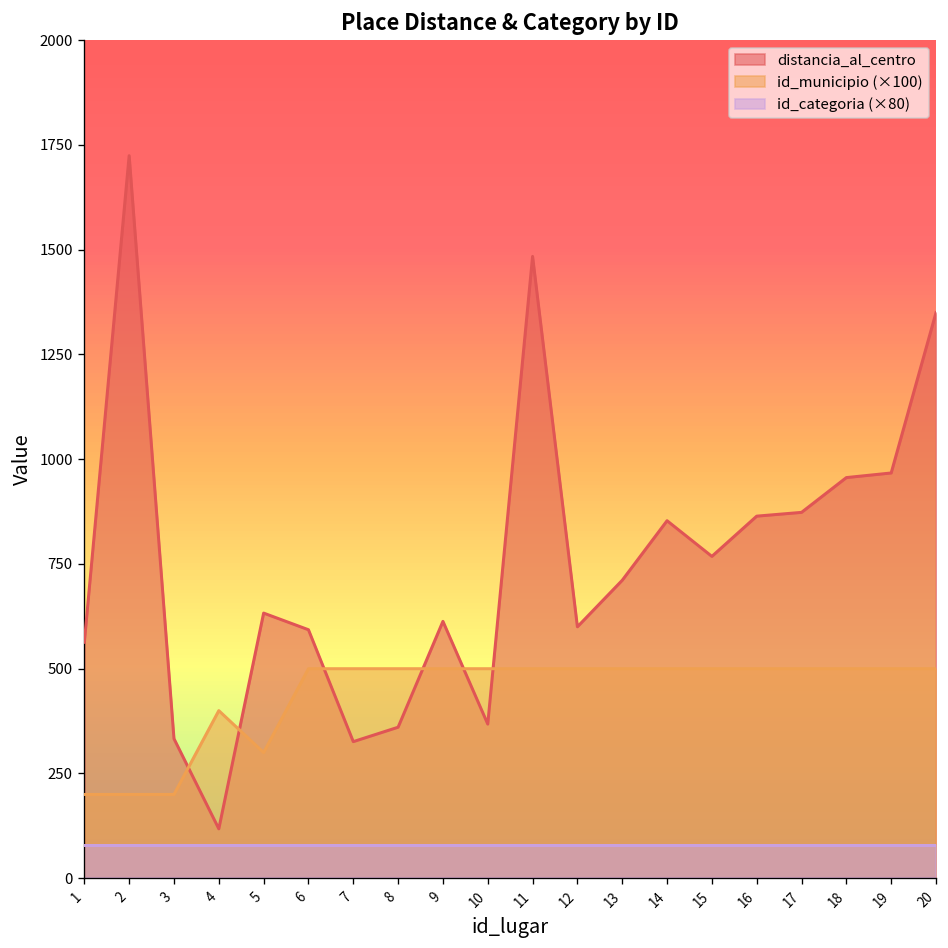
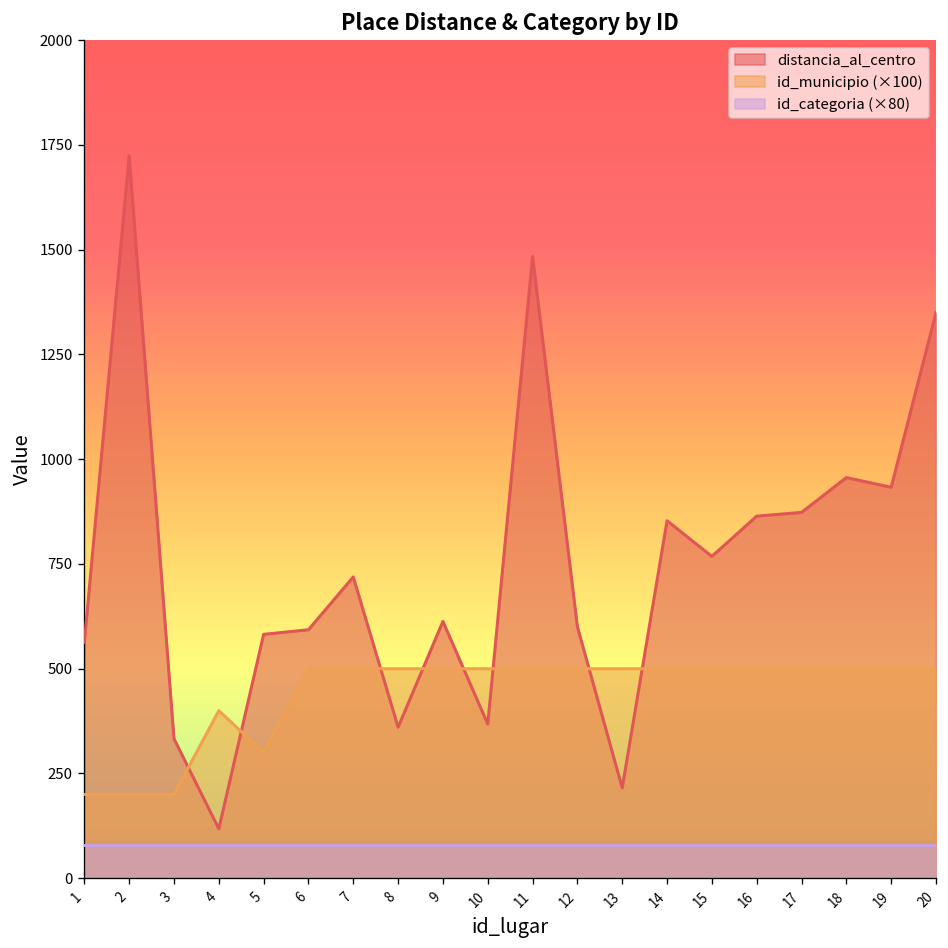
distancia_al_centro, 5: 630 -> 580
distancia_al_centro, 7: 330 -> 720
distancia_al_centro, 13: 710 -> 220
distancia_al_centro, 19: 970 -> 930
